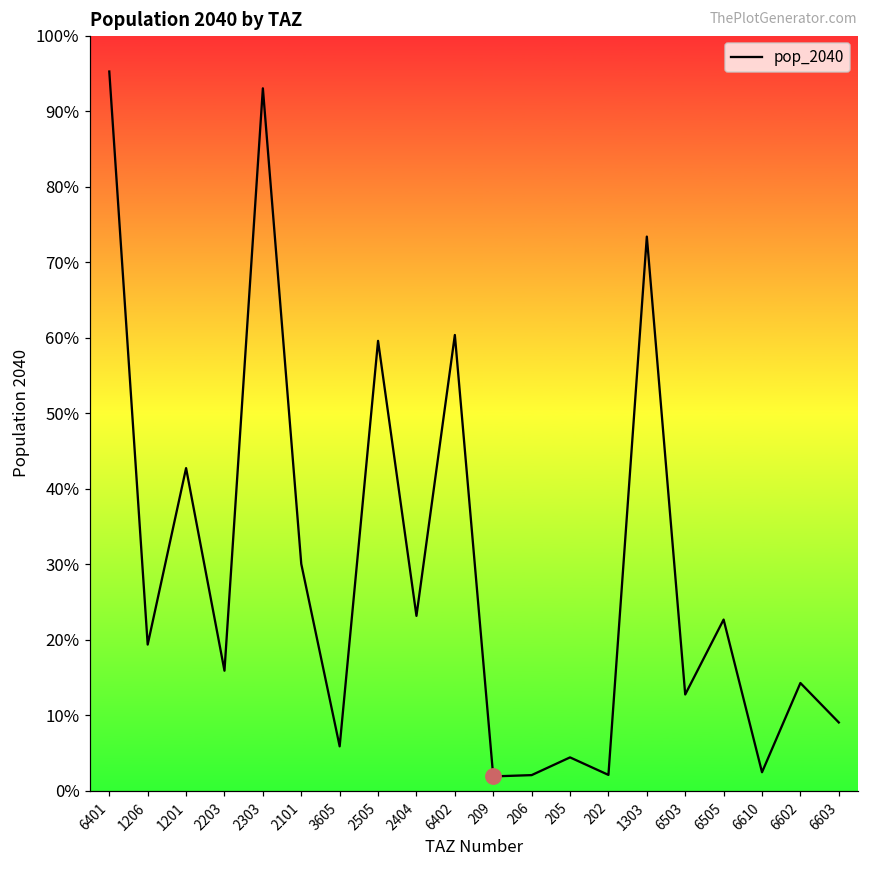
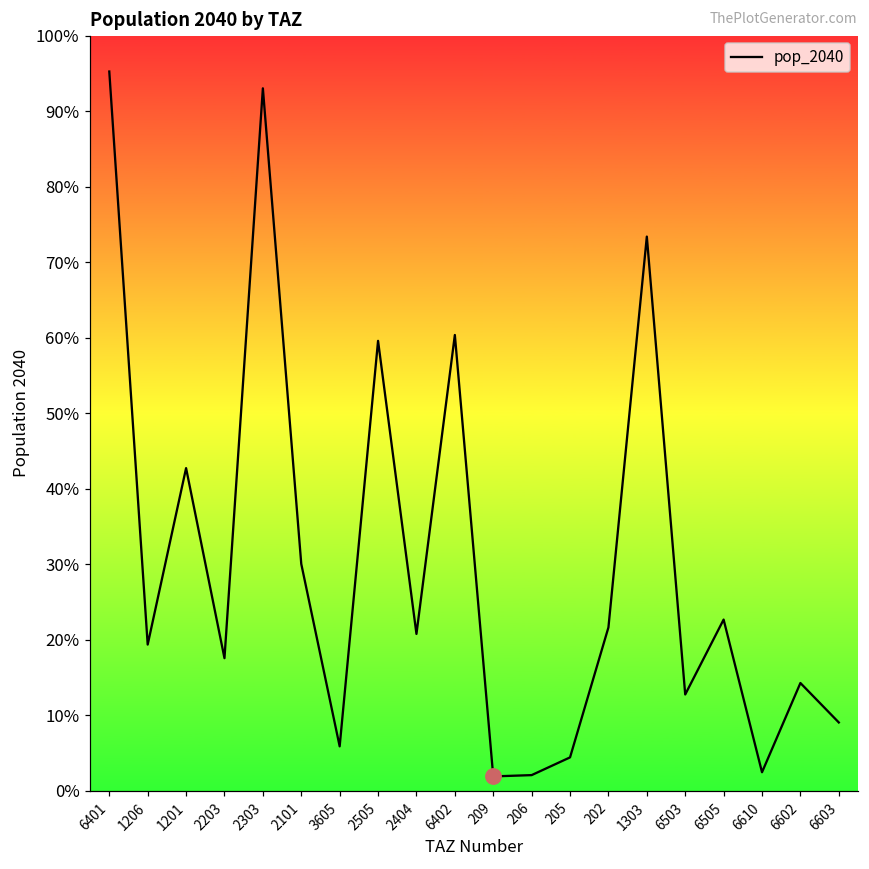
pop_2040, 2203: 16% -> 18%
pop_2040, 2404: 23% -> 21%
pop_2040, 202: 2% -> 22%
